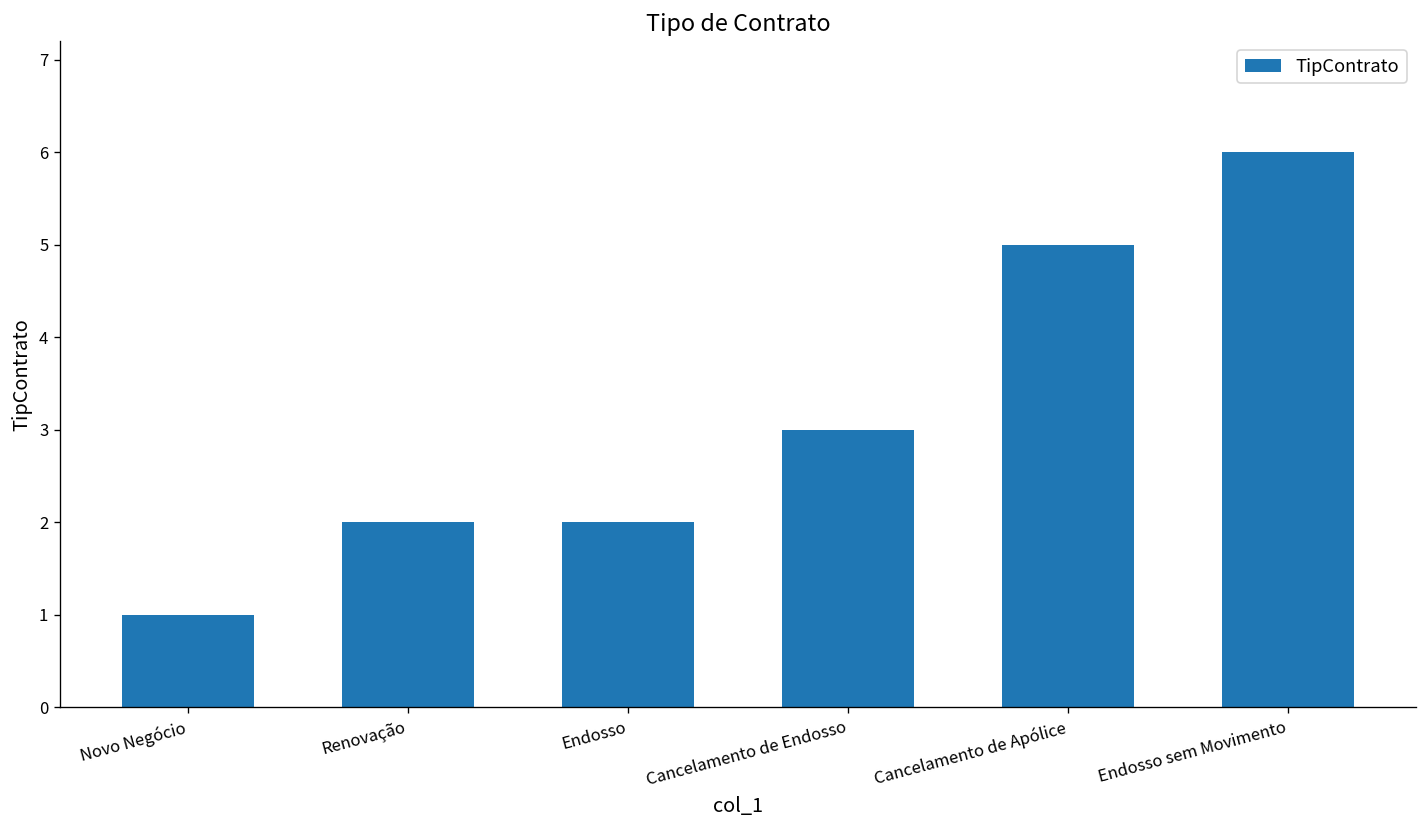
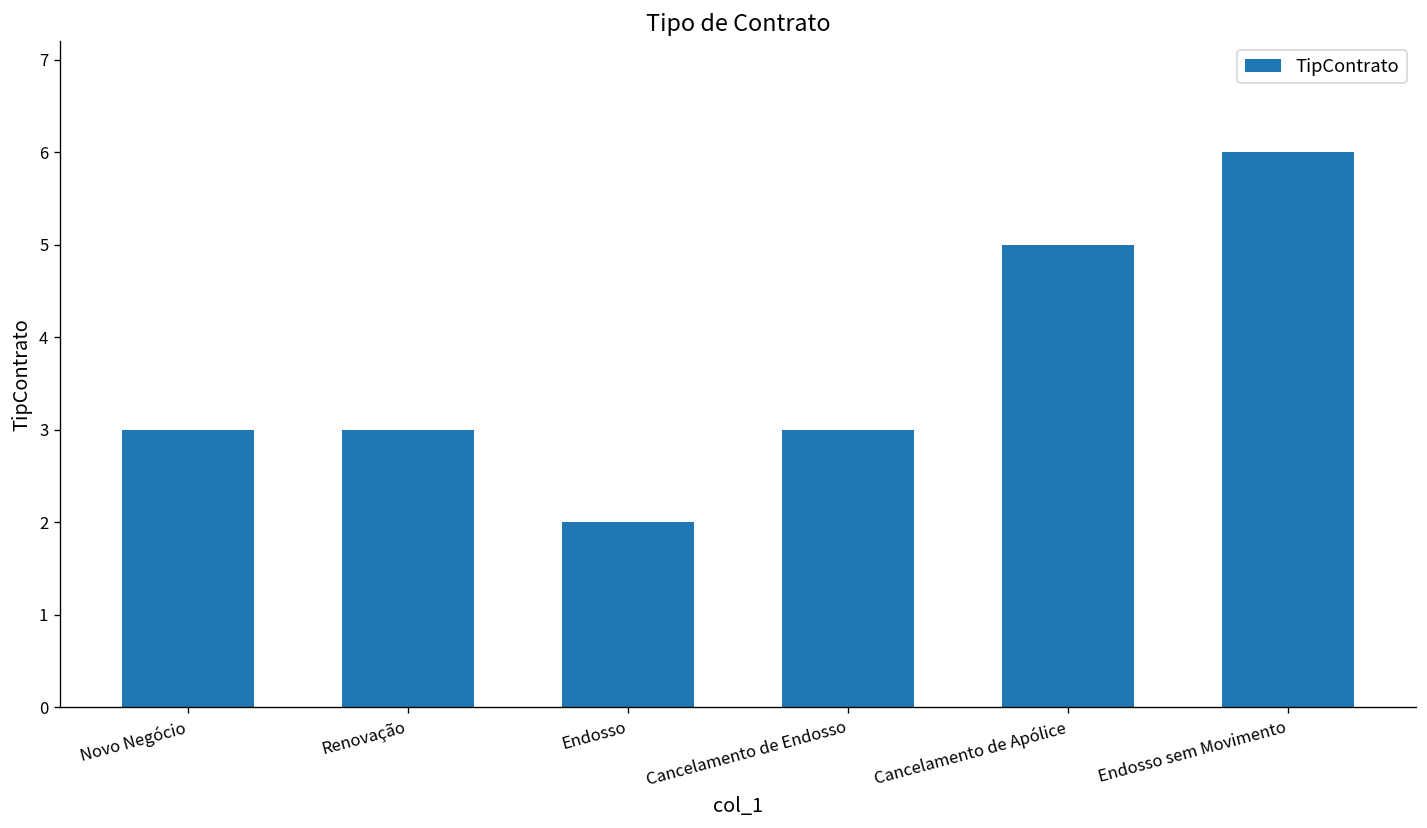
Novo Negócio: 1 -> 3
Renovação: 2 -> 3
